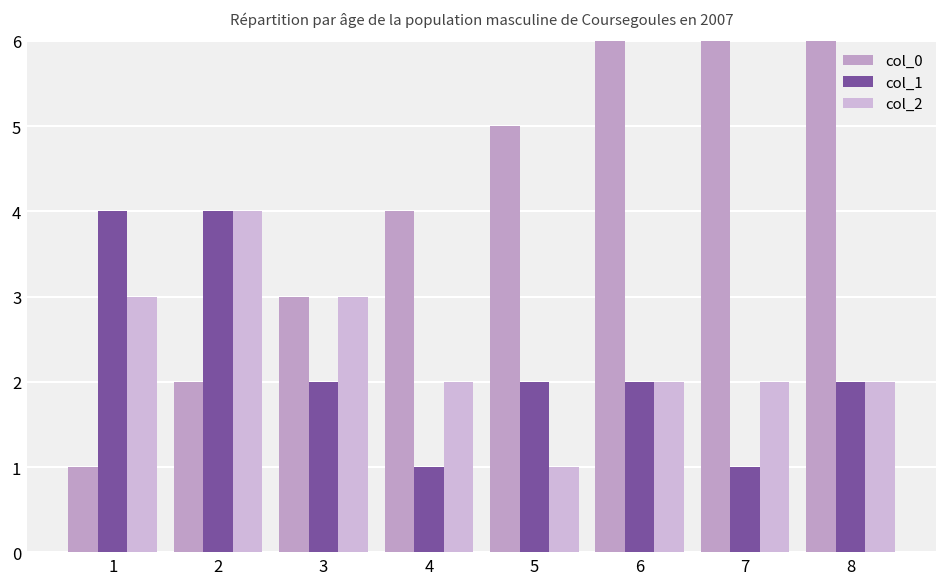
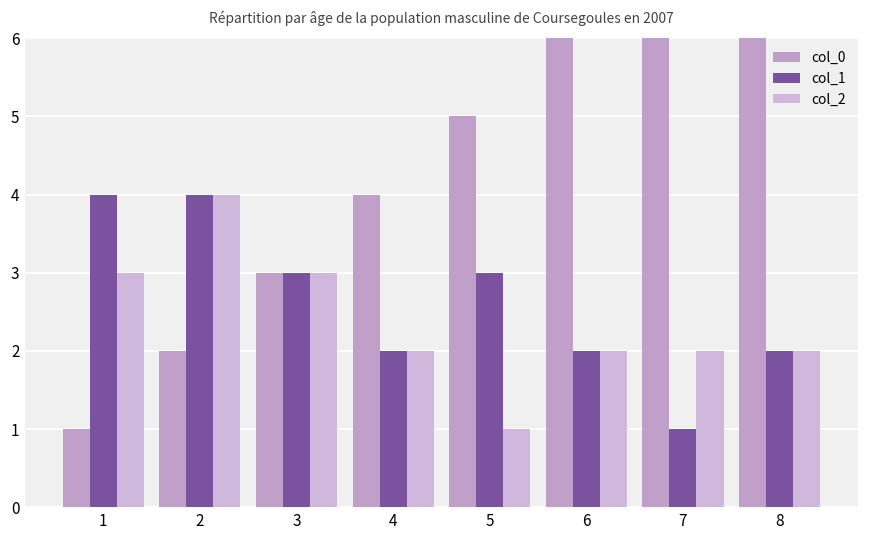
col_1, 3: 2 -> 3
col_1, 4: 1 -> 2
col_1, 5: 2 -> 3
